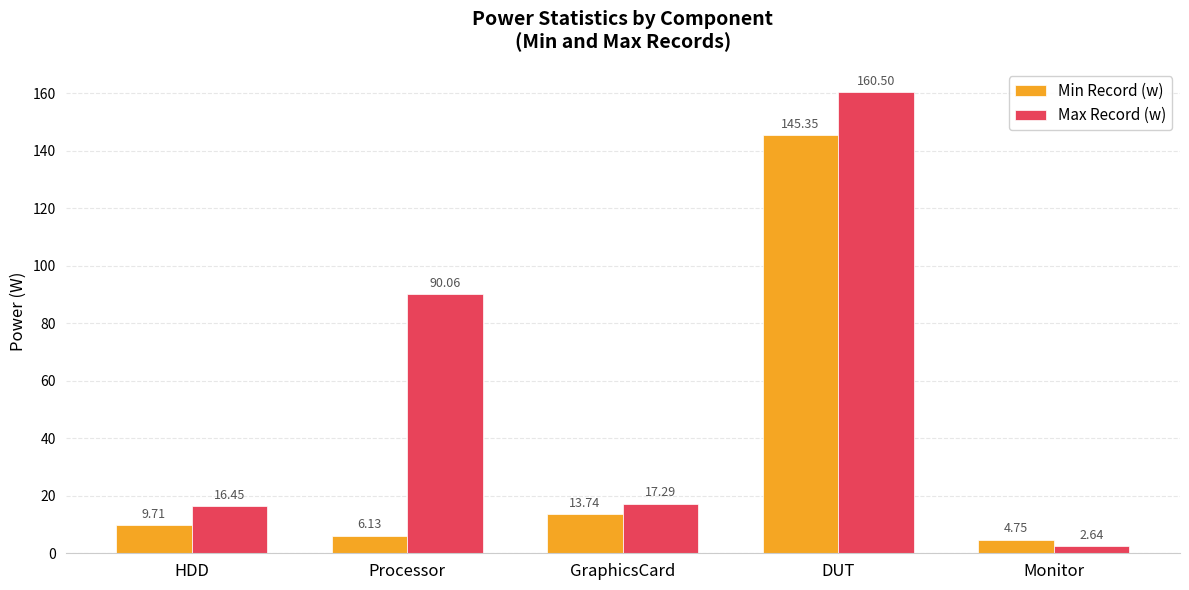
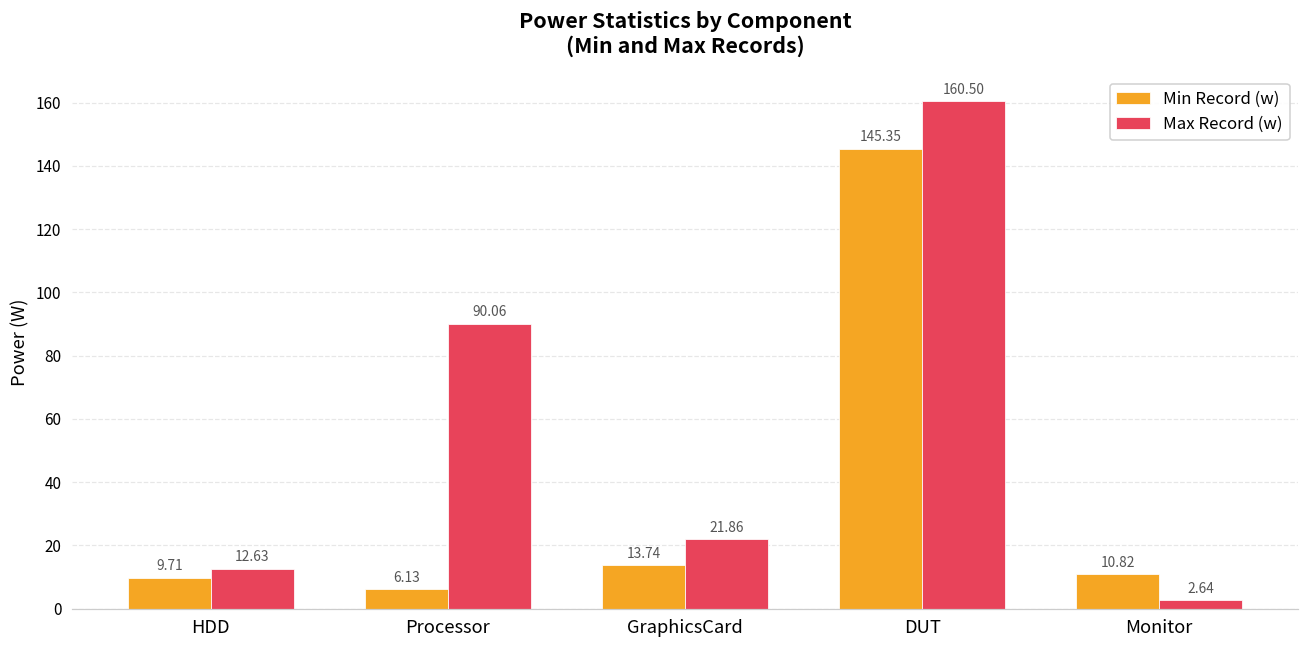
Max Record (w), HDD: 16.45 -> 12.63
Max Record (w), GraphicsCard: 17.29 -> 21.86
Min Record (w), Monitor: 4.75 -> 10.82
